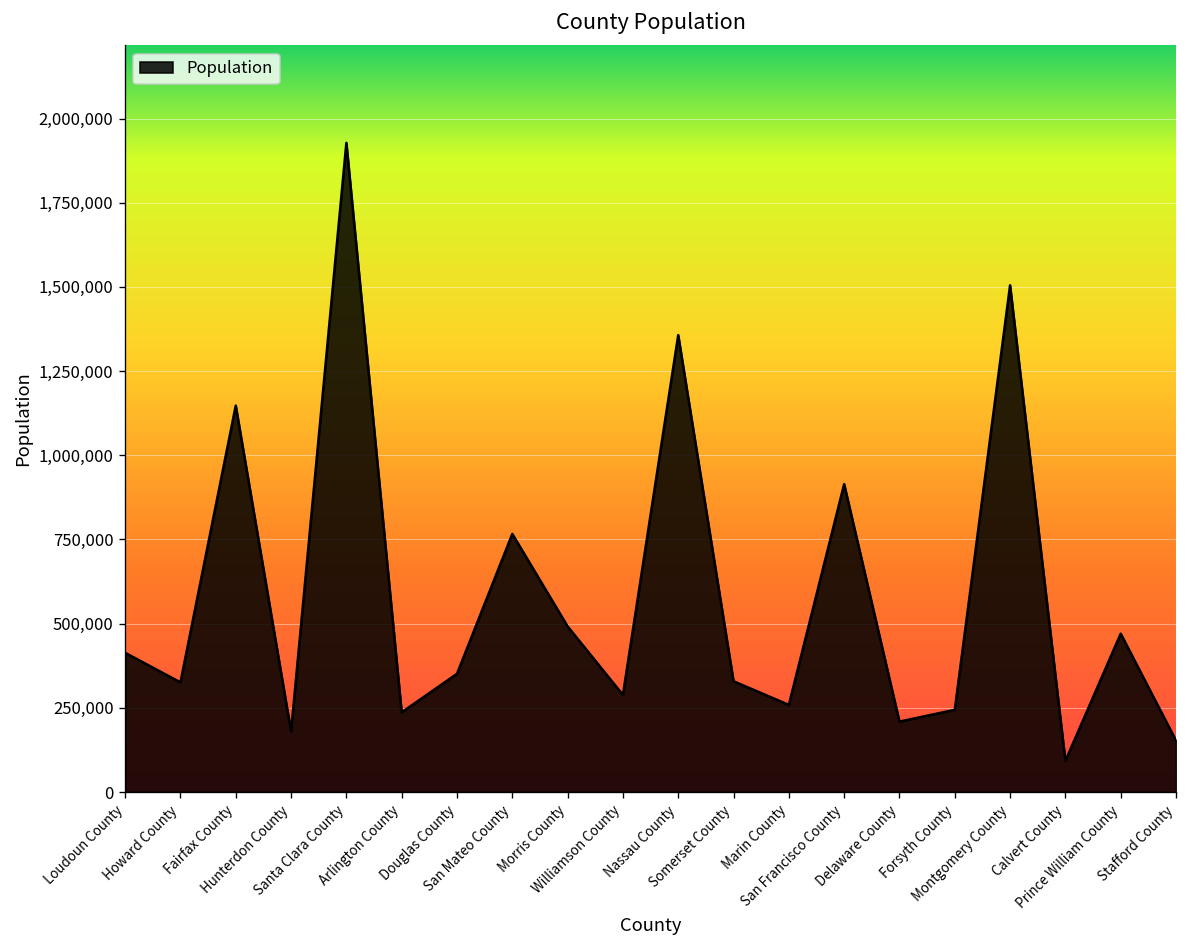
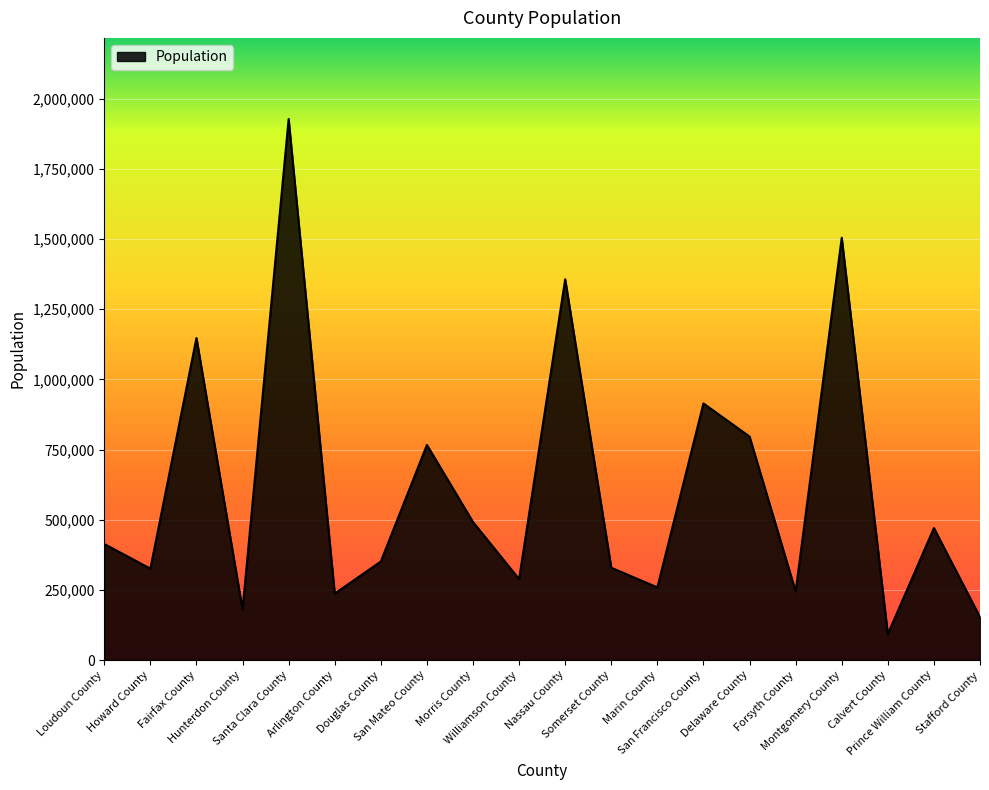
Delaware County: 210,000 -> 800,000
